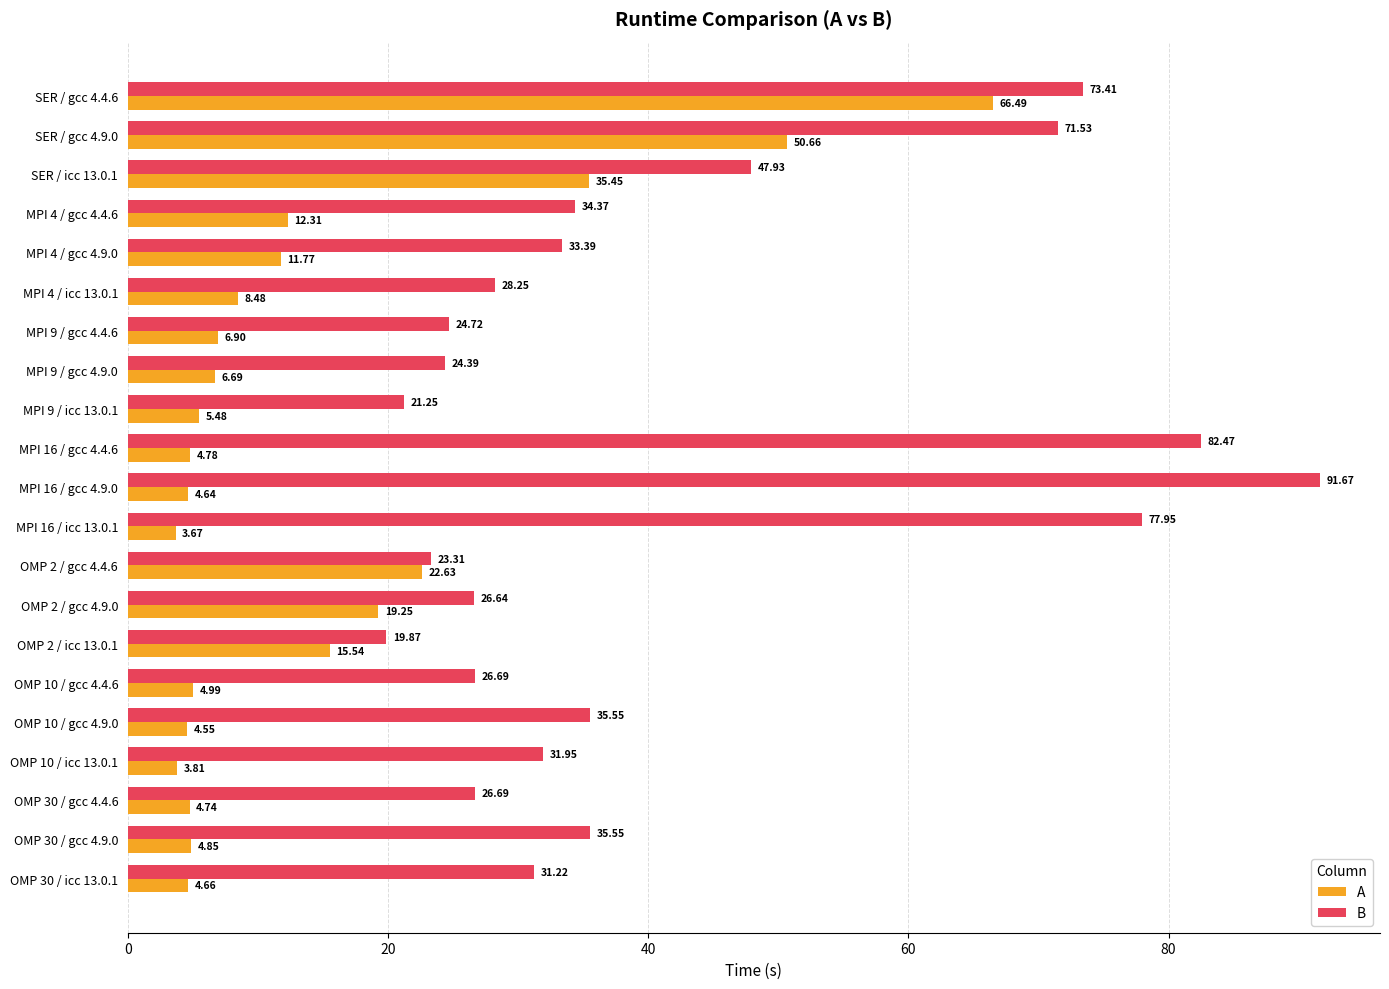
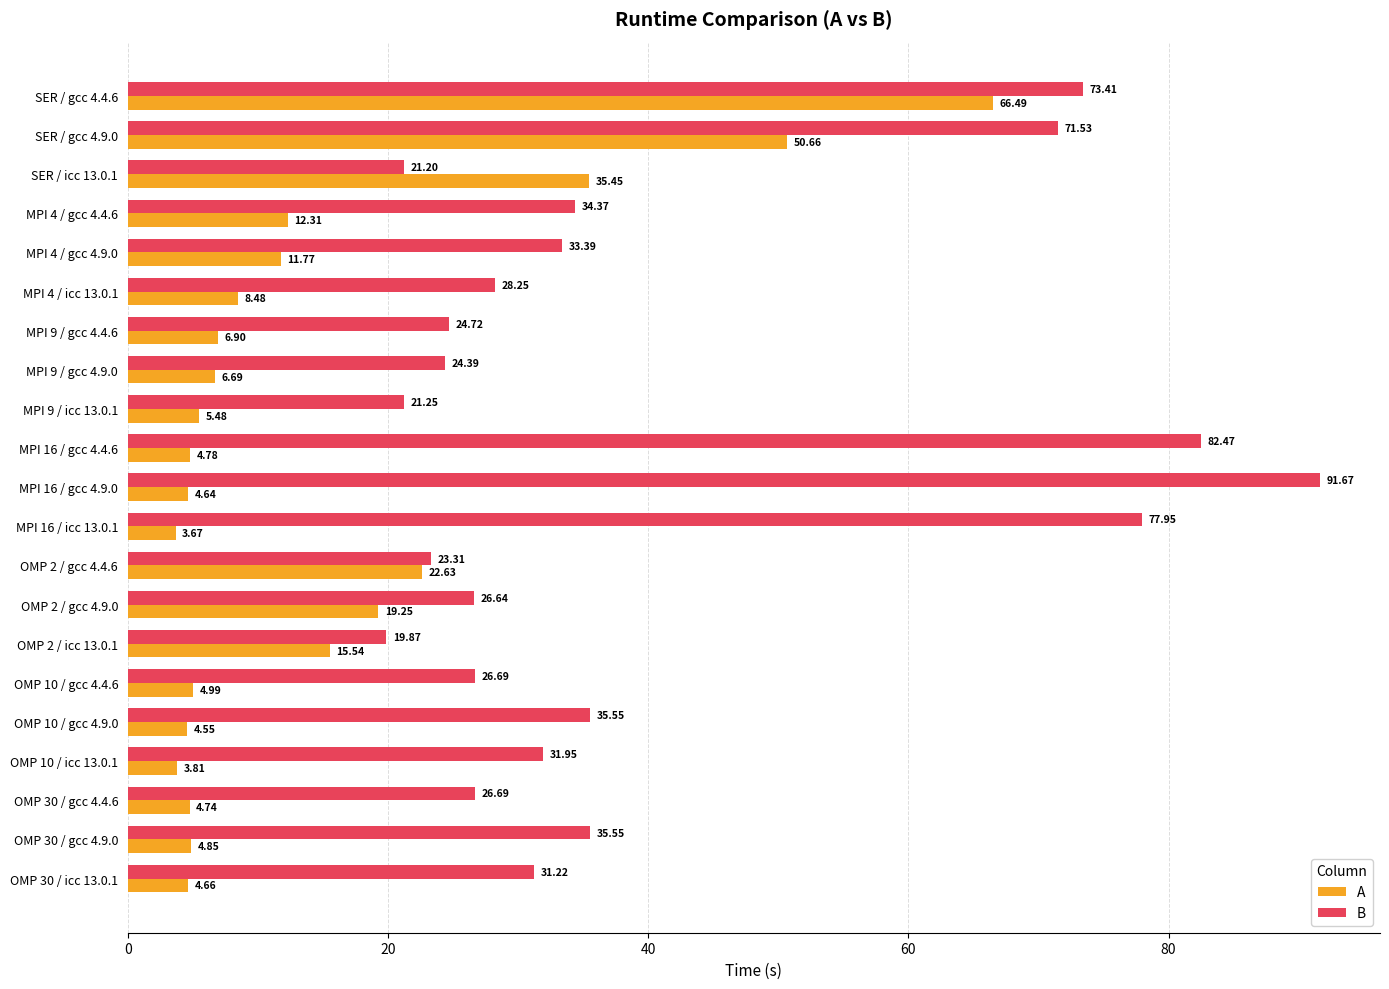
B, SER / icc 13.0.1: 47.93 -> 21.20
